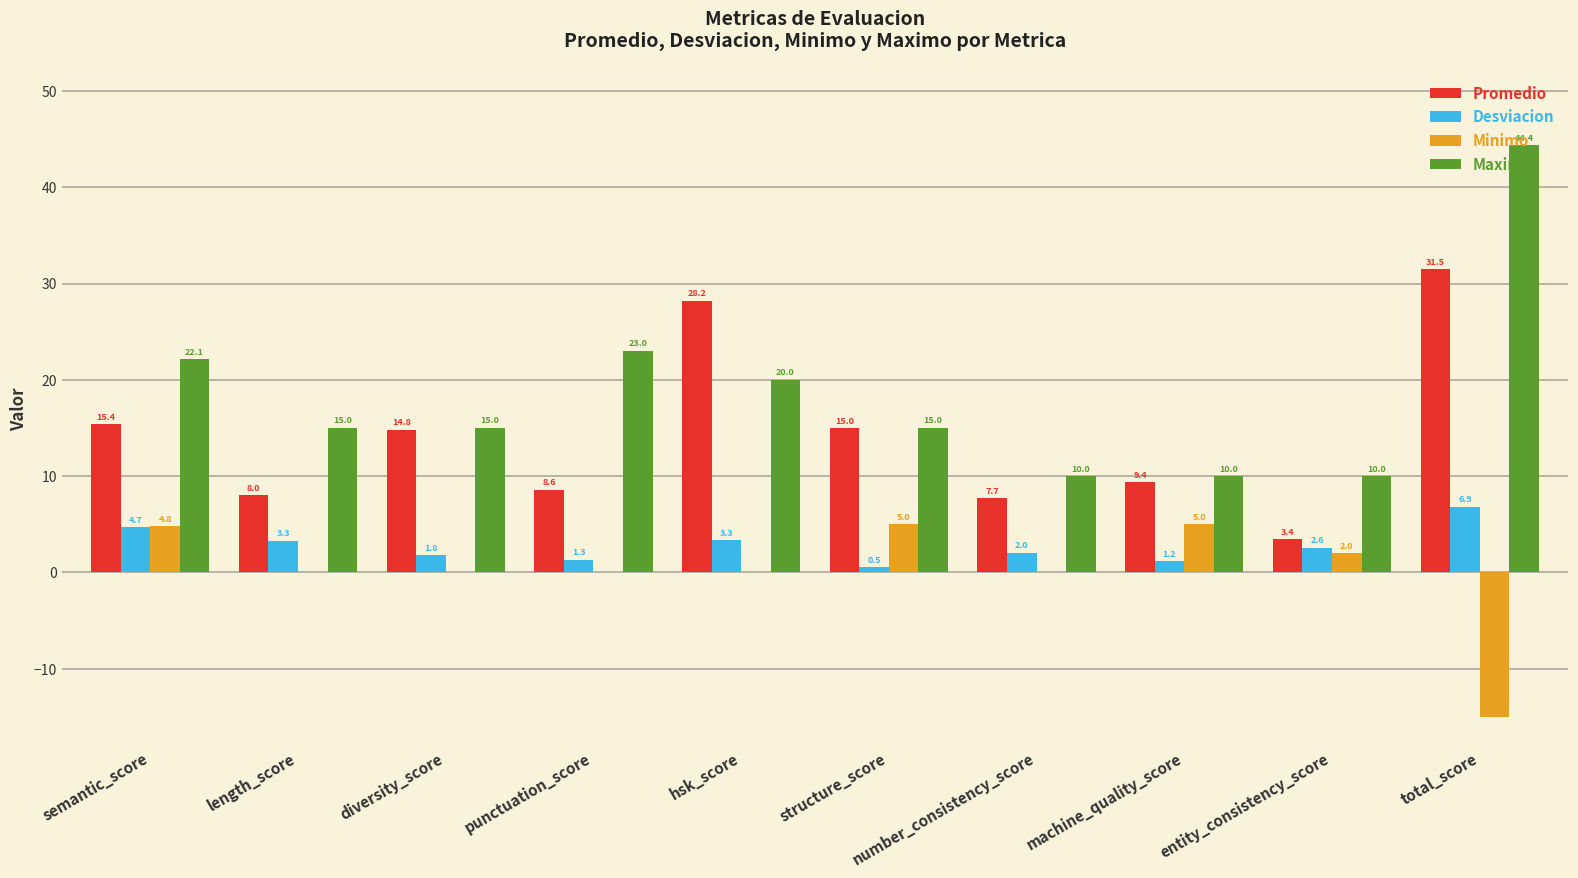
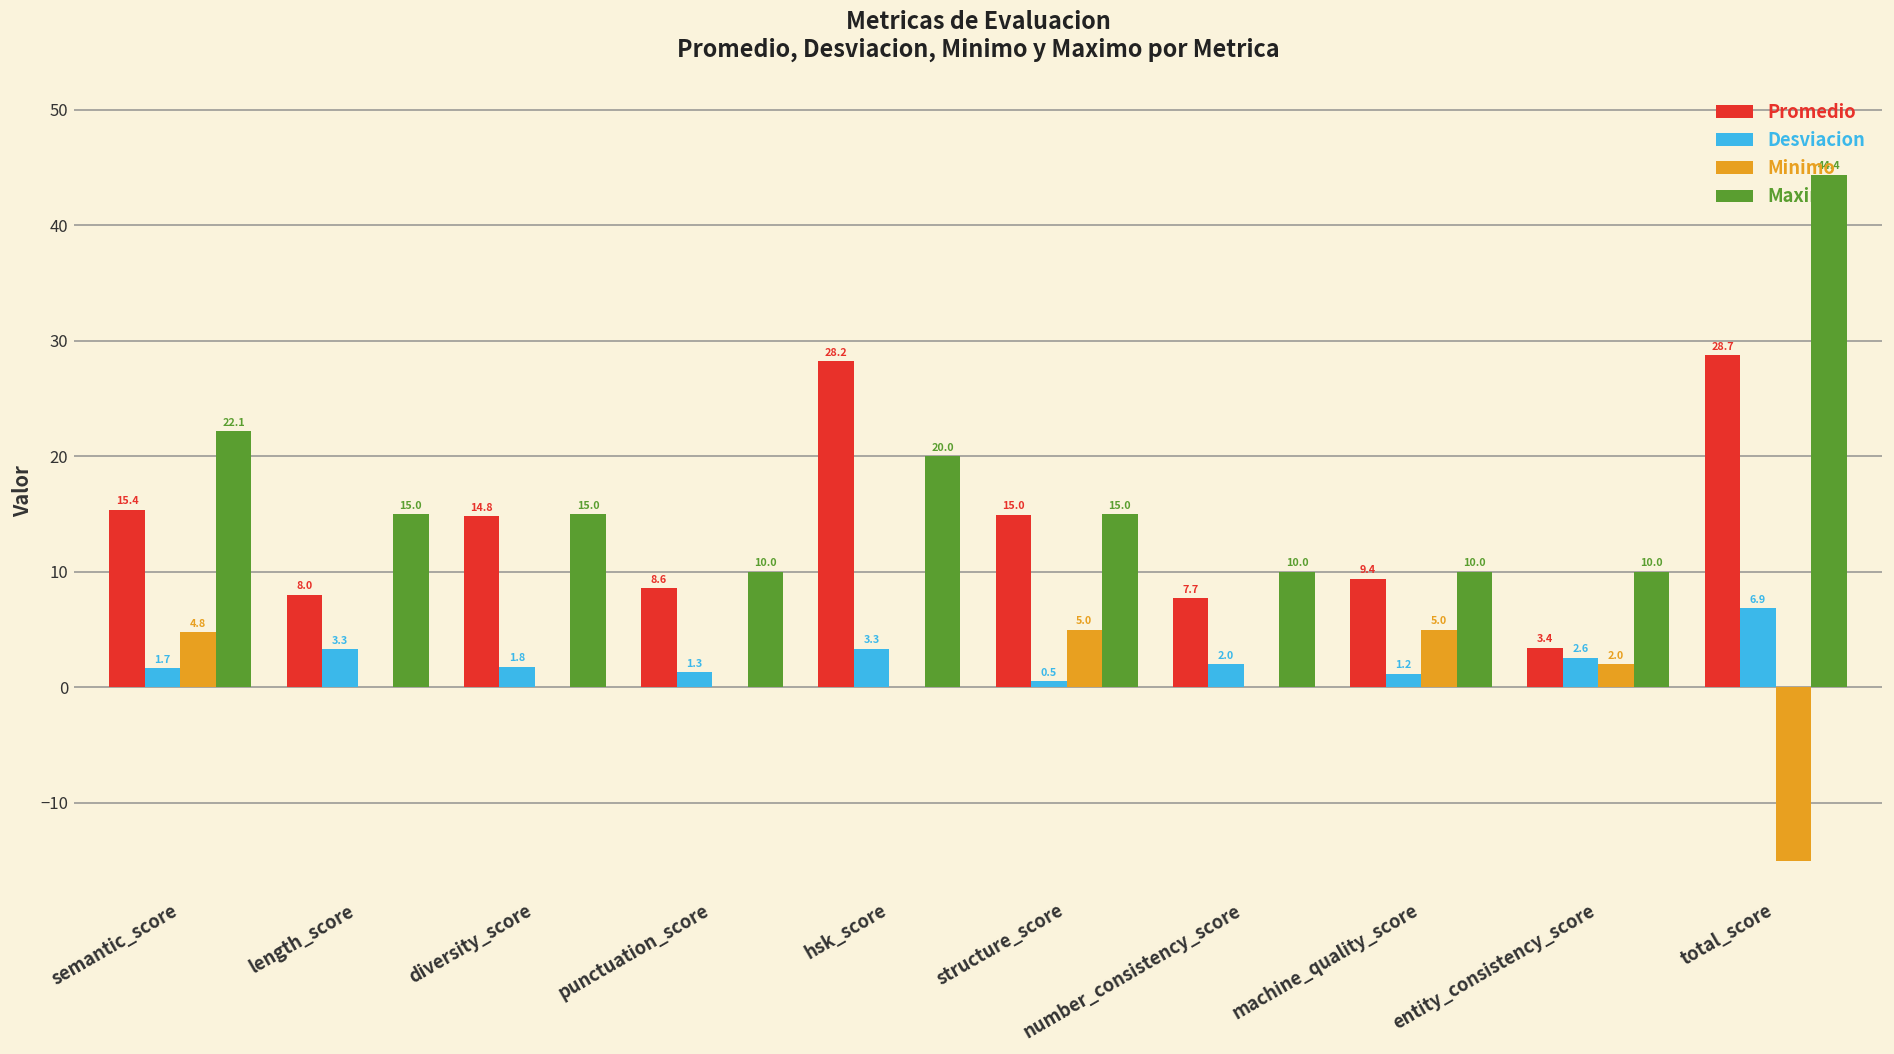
Desviacion, semantic_score: 4.7 -> 1.7
Maximo, punctuation_score: 23.0 -> 10.0
Promedio, total_score: 31.5 -> 28.7
